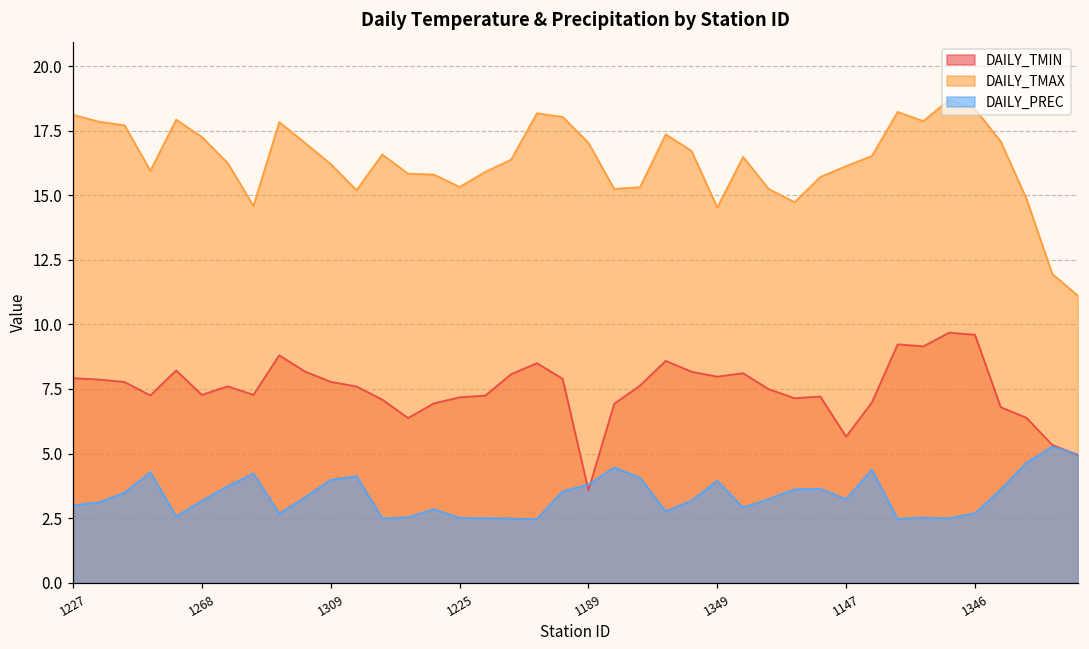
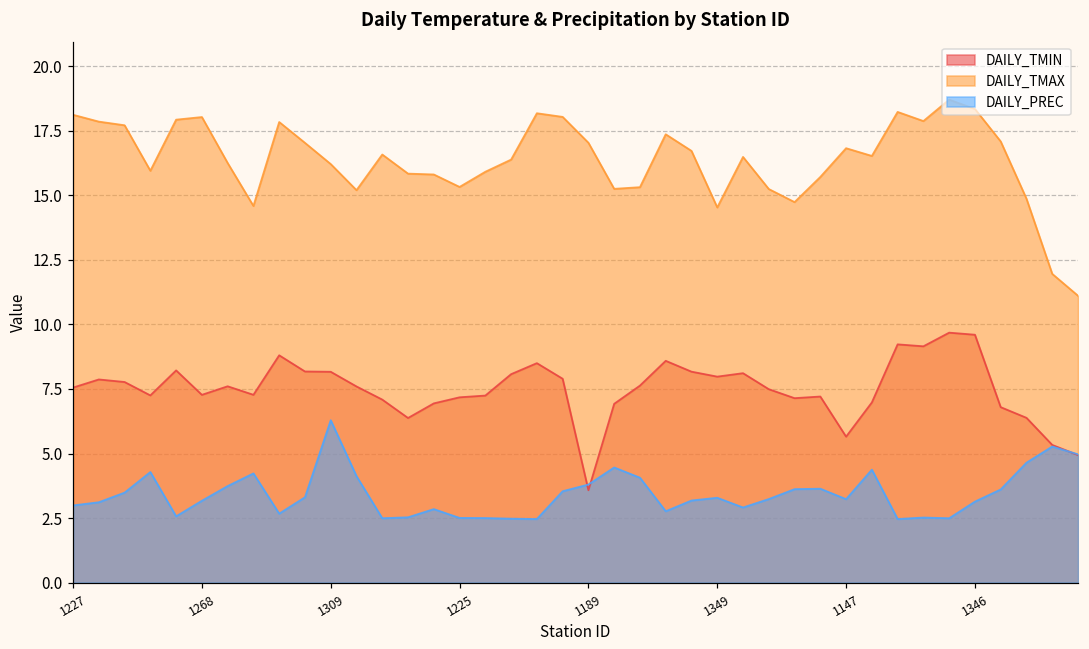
DAILY_TMIN, 1227: 7.9 -> 7.6
DAILY_TMAX, 1268: 17.3 -> 18.0
DAILY_TMIN, 1309: 7.8 -> 8.2
DAILY_PREC, 1309: 4.0 -> 6.3
DAILY_PREC, 1349: 3.9 -> 3.3
DAILY_TMAX, 1147: 16.1 -> 16.8
DAILY_PREC, 1346: 2.7 -> 3.1
